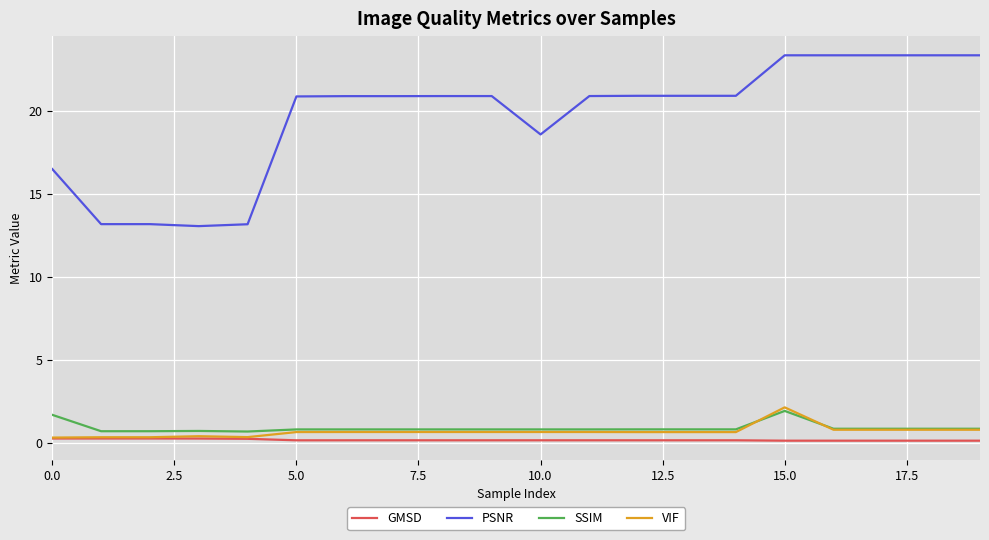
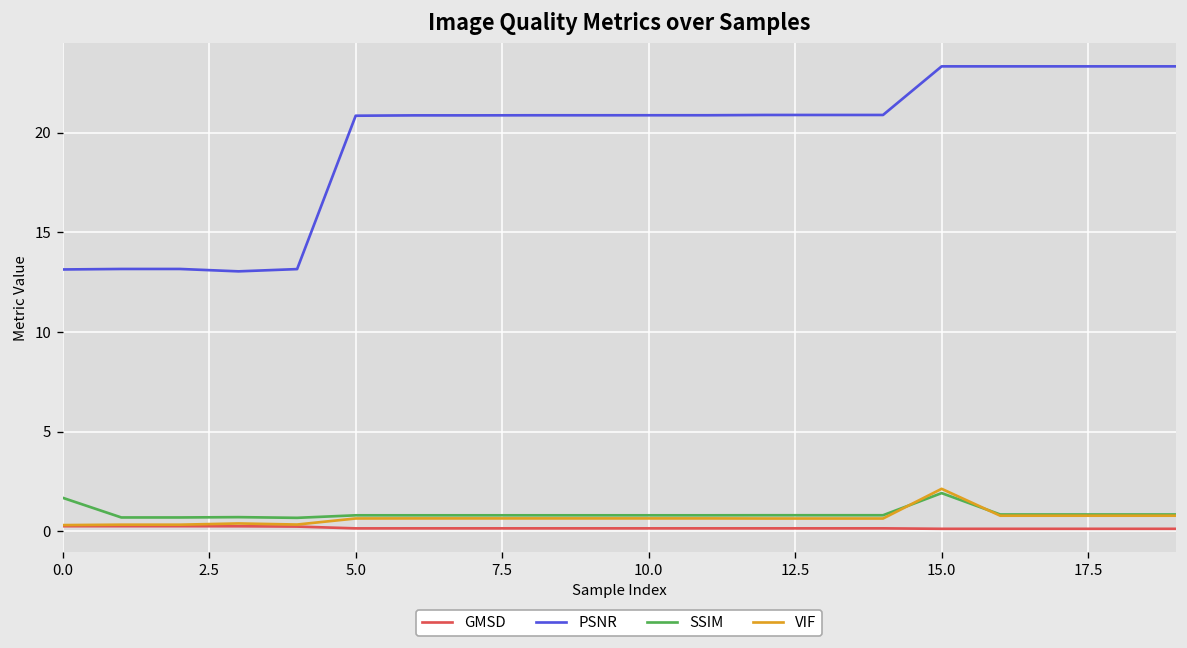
PSNR, 0.0: 16.5 -> 13.1
PSNR, 10.0: 18.6 -> 20.9
